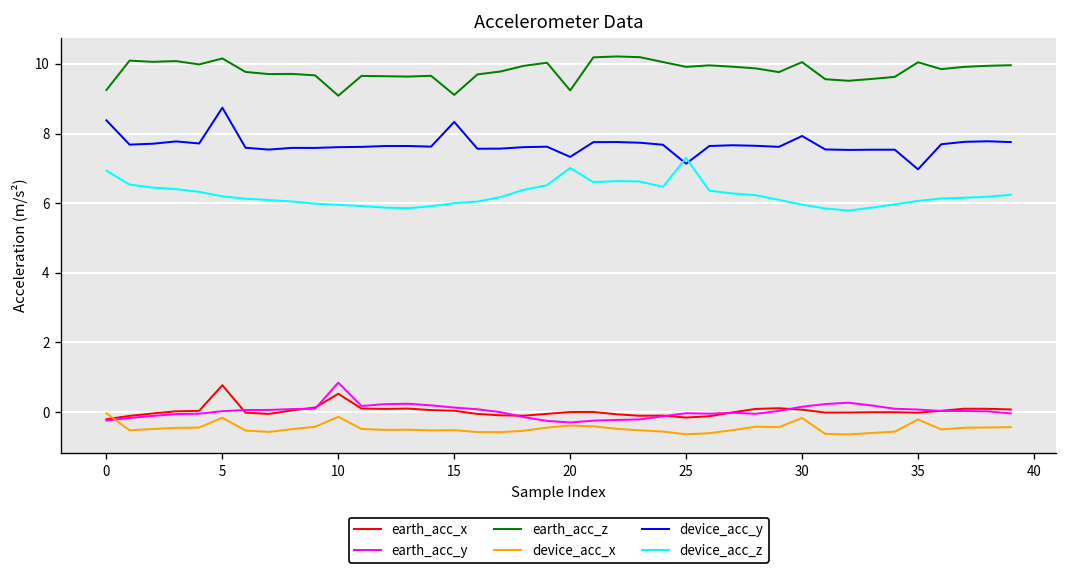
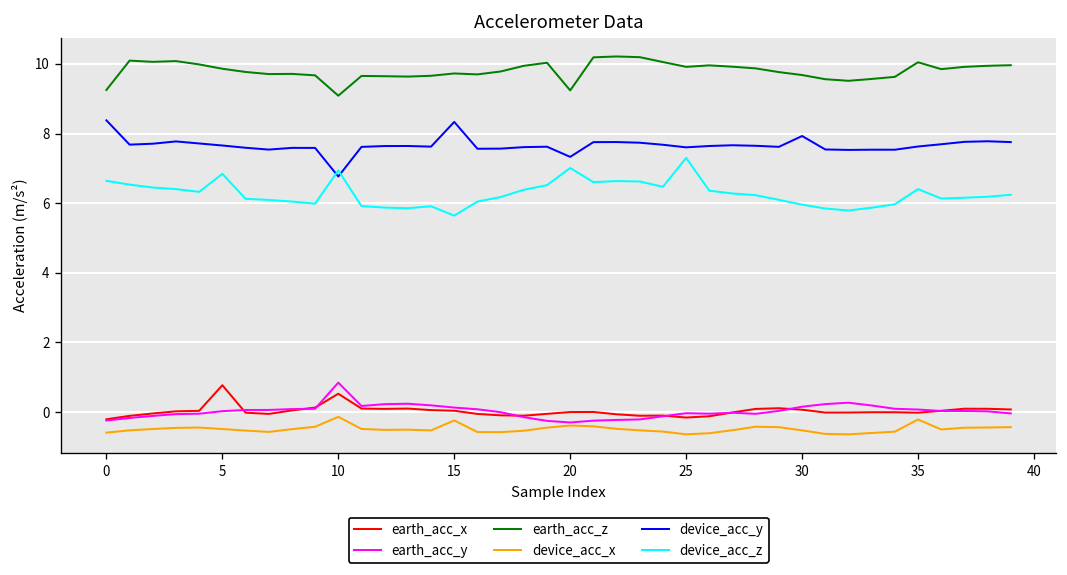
device_acc_x, 0: 0.0 -> -0.6
device_acc_z, 0: 6.9 -> 6.6
earth_acc_z, 5: 10.2 -> 9.9
device_acc_x, 5: -0.2 -> -0.5
device_acc_y, 5: 8.7 -> 7.7
device_acc_z, 5: 6.2 -> 6.8
device_acc_y, 10: 7.6 -> 6.8
device_acc_z, 10: 6.0 -> 6.9
earth_acc_z, 15: 9.1 -> 9.7
device_acc_x, 15: -0.5 -> -0.2
device_acc_z, 15: 6.0 -> 5.6
device_acc_y, 25: 7.1 -> 7.6
earth_acc_z, 30: 10.1 -> 9.7
device_acc_x, 30: -0.2 -> -0.5
device_acc_y, 35: 7.0 -> 7.6
device_acc_z, 35: 6.1 -> 6.4
